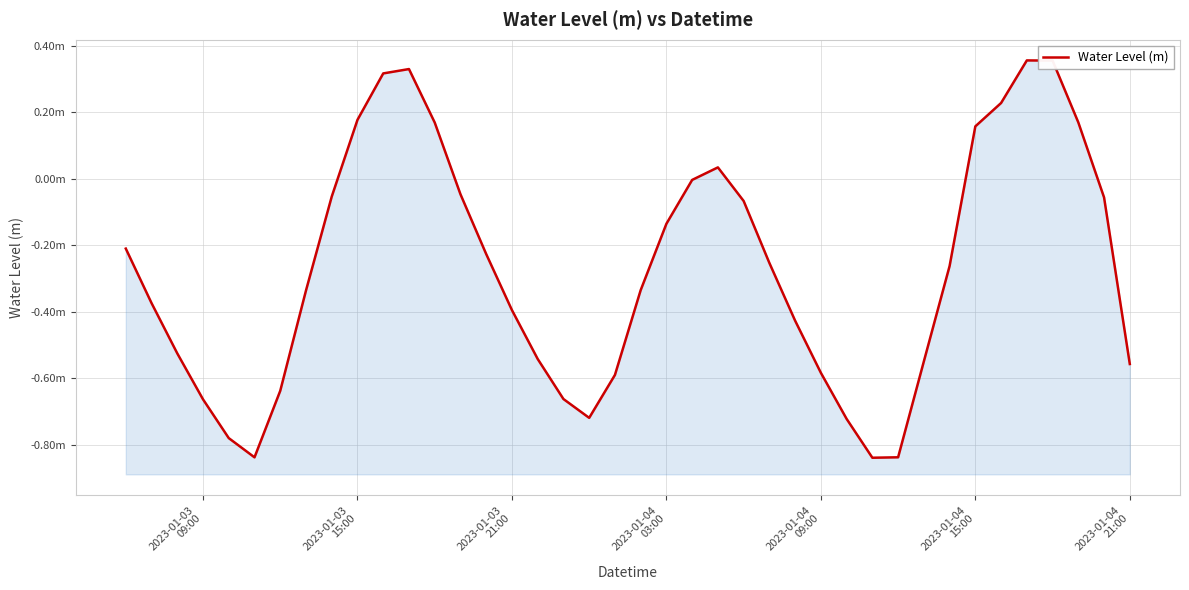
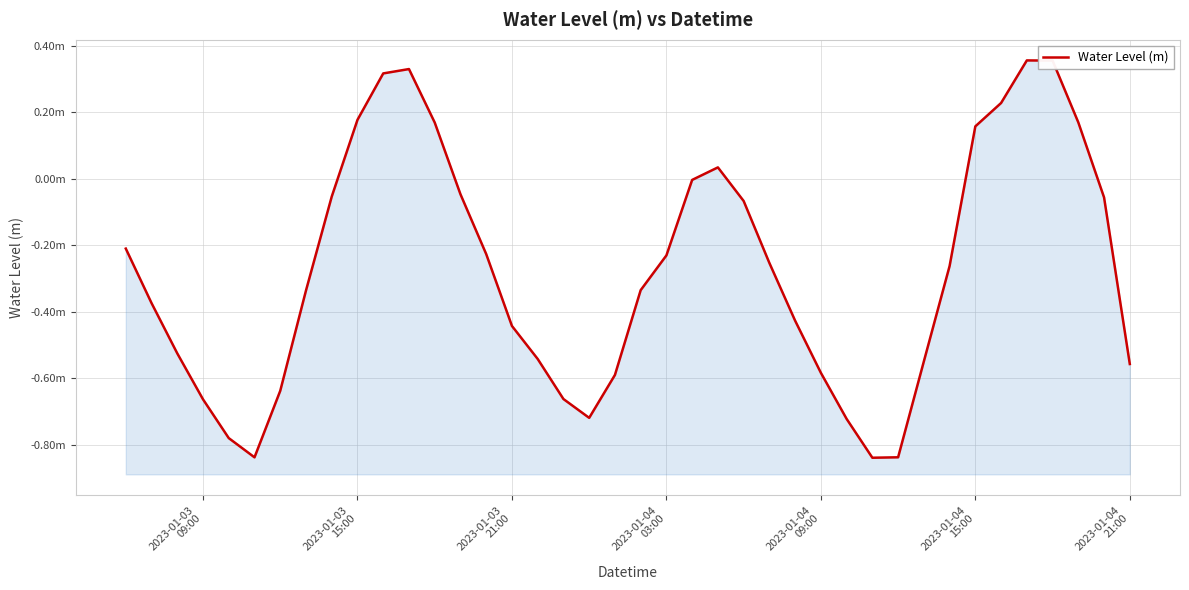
2023-01-03 21:00: -0.40m -> -0.44m
2023-01-04 03:00: -0.14m -> -0.23m
